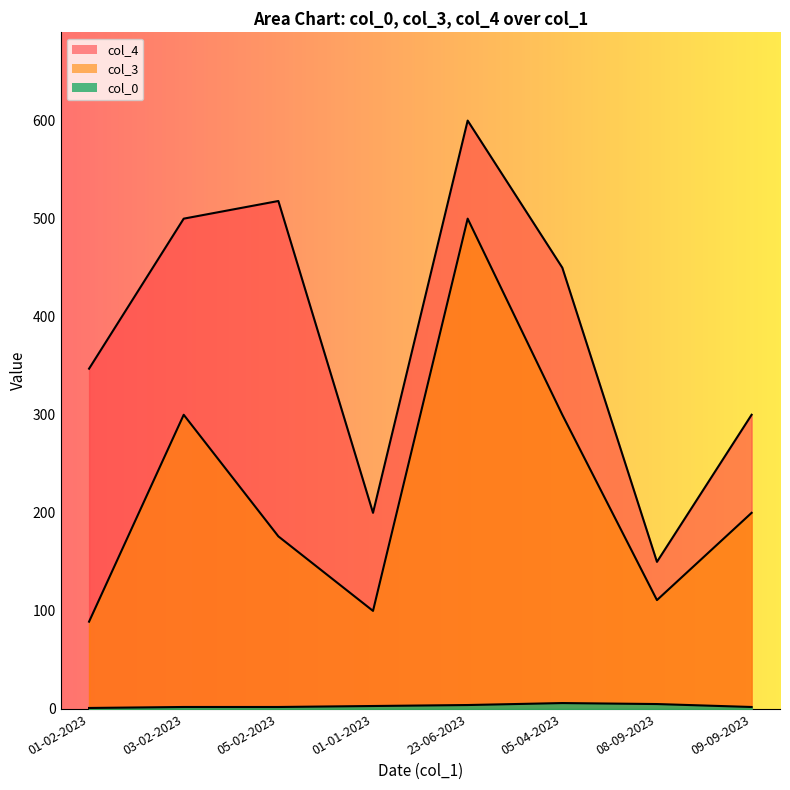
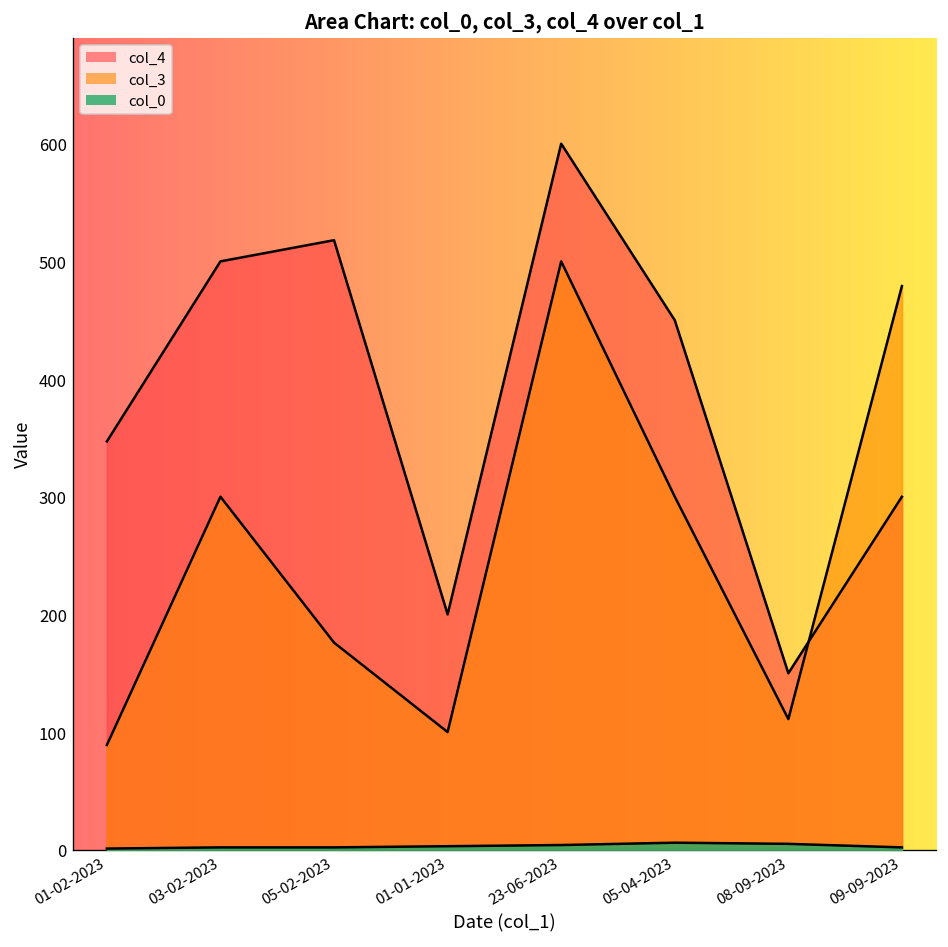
col_3, 09-09-2023: 200 -> 480
